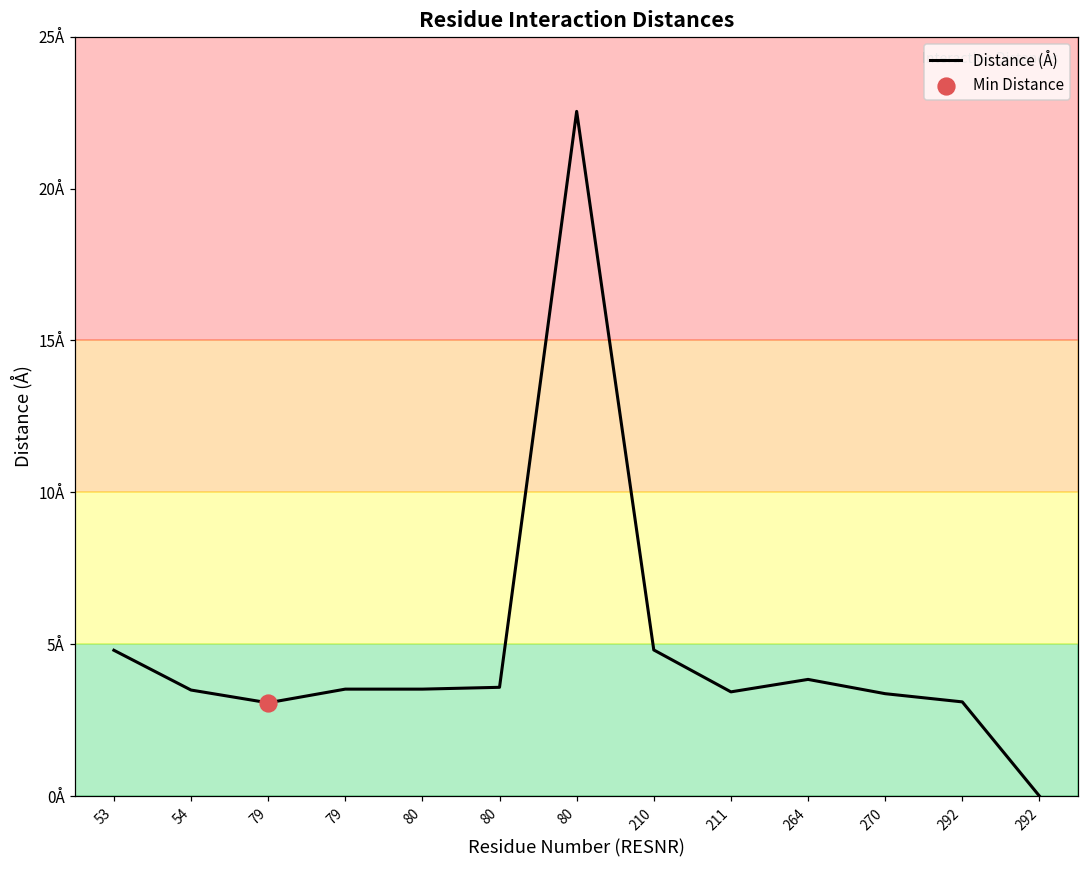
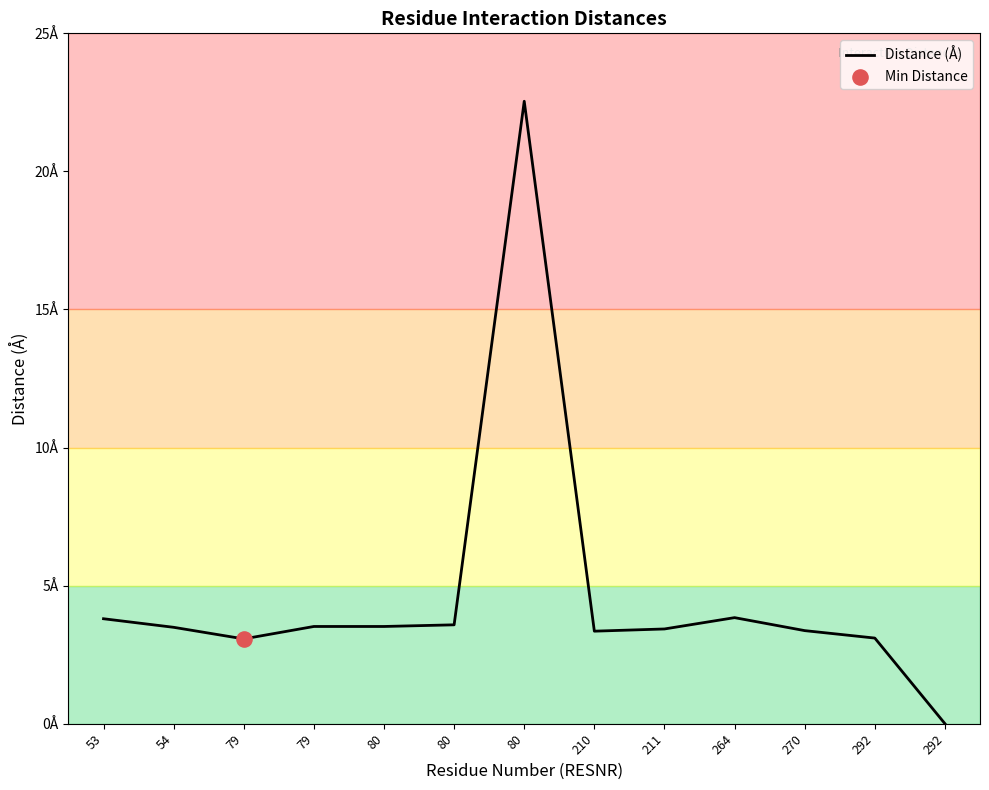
Distance (Å), 53: 4.8Å -> 3.8Å
Distance (Å), 210: 4.8Å -> 3.4Å
